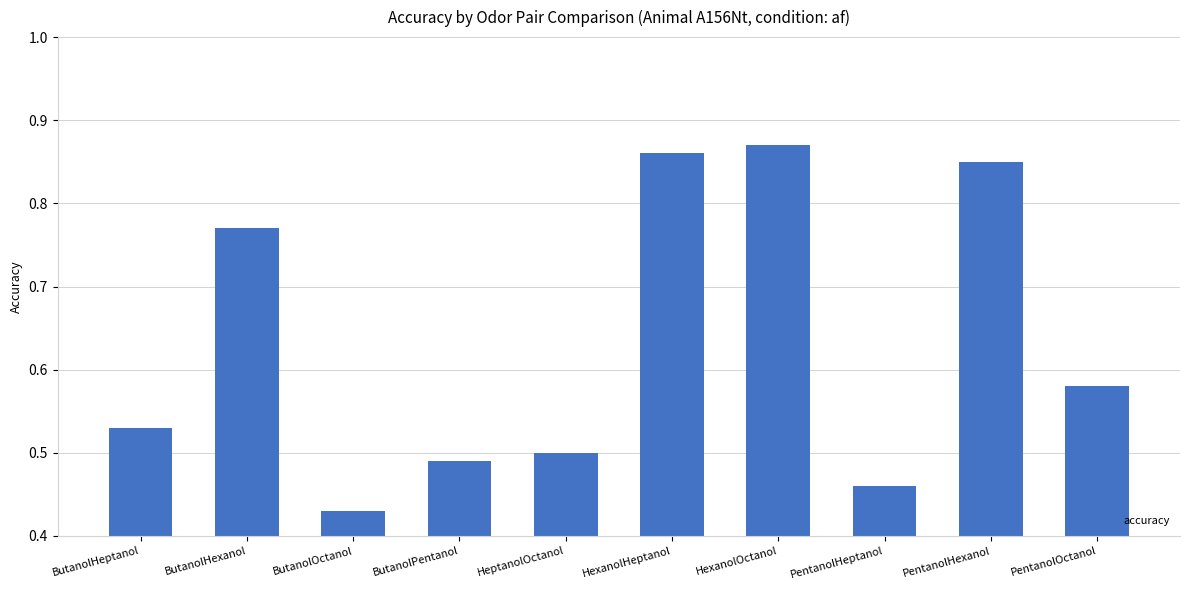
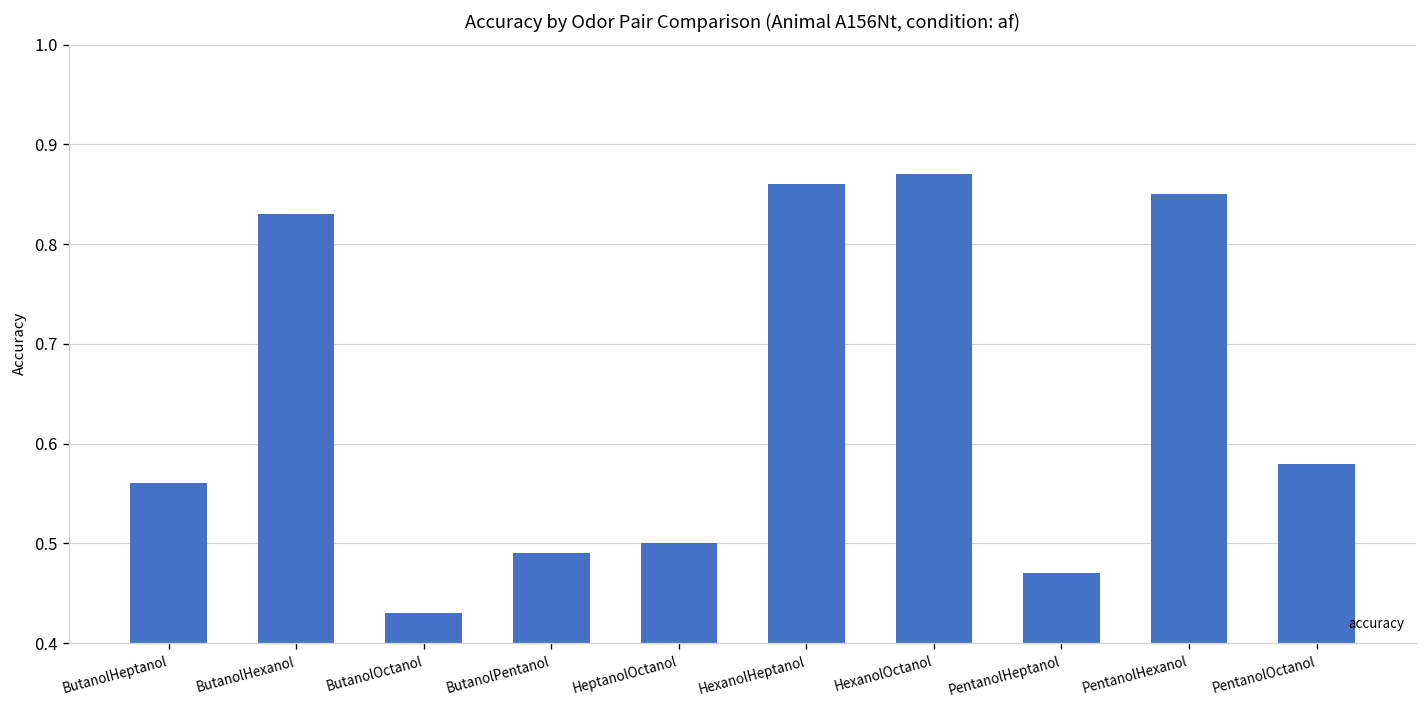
ButanolHeptanol: 0.53 -> 0.56
ButanolHexanol: 0.77 -> 0.83
PentanolHeptanol: 0.46 -> 0.47
